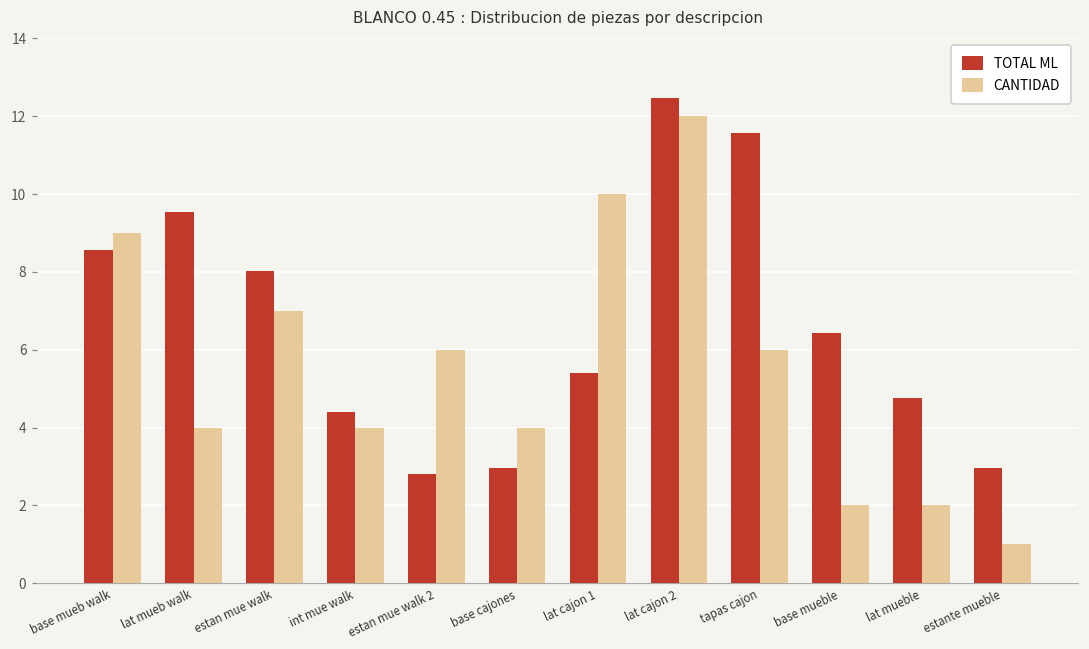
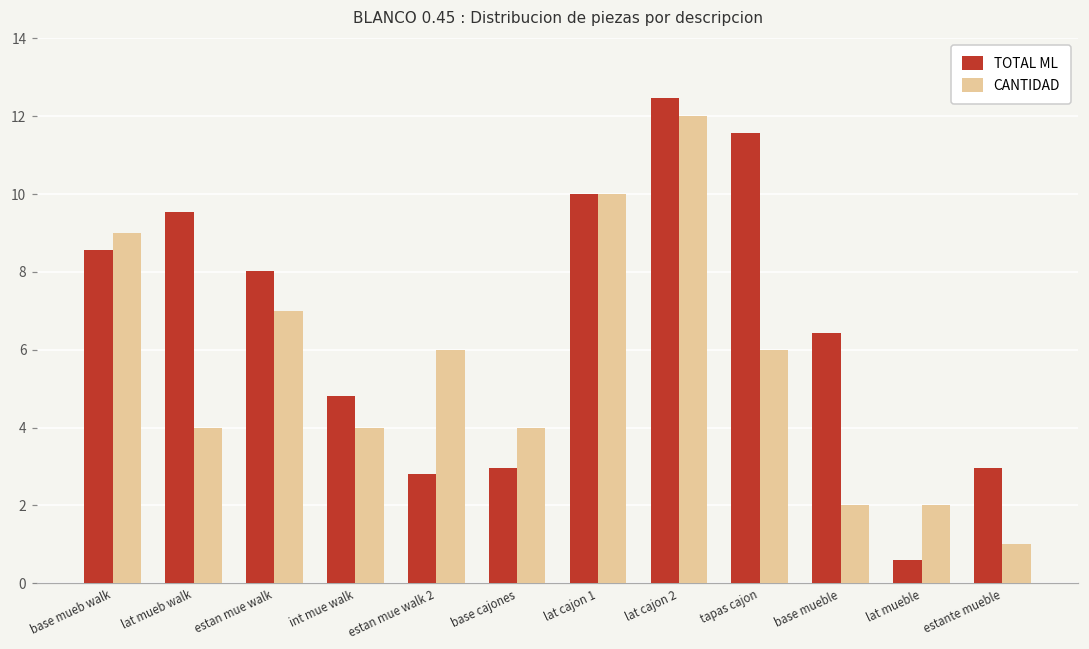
TOTAL ML, int mue walk: 4.4 -> 4.8
TOTAL ML, lat cajon 1: 5.4 -> 10.0
TOTAL ML, lat mueble: 4.8 -> 0.6
